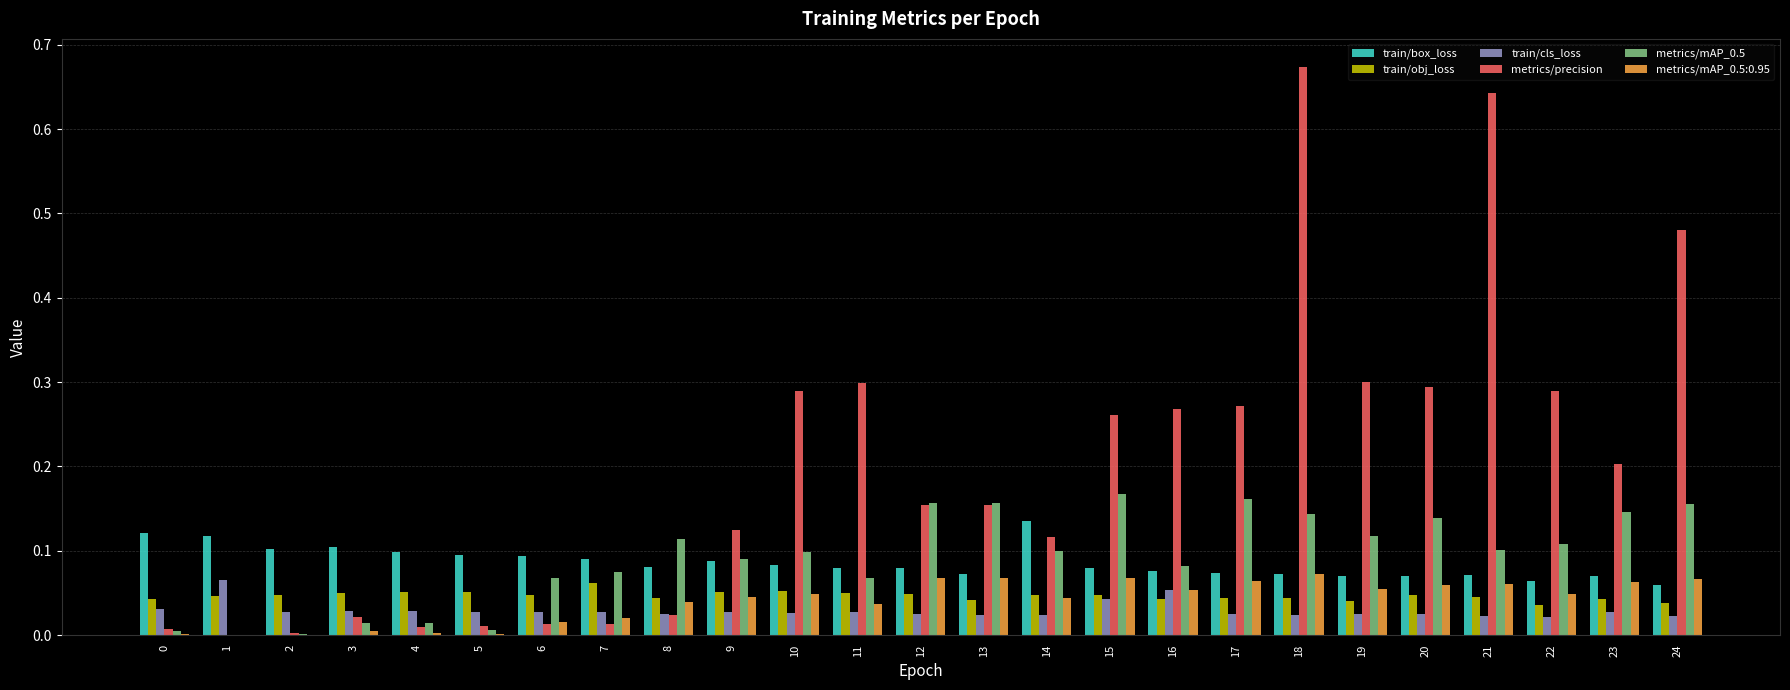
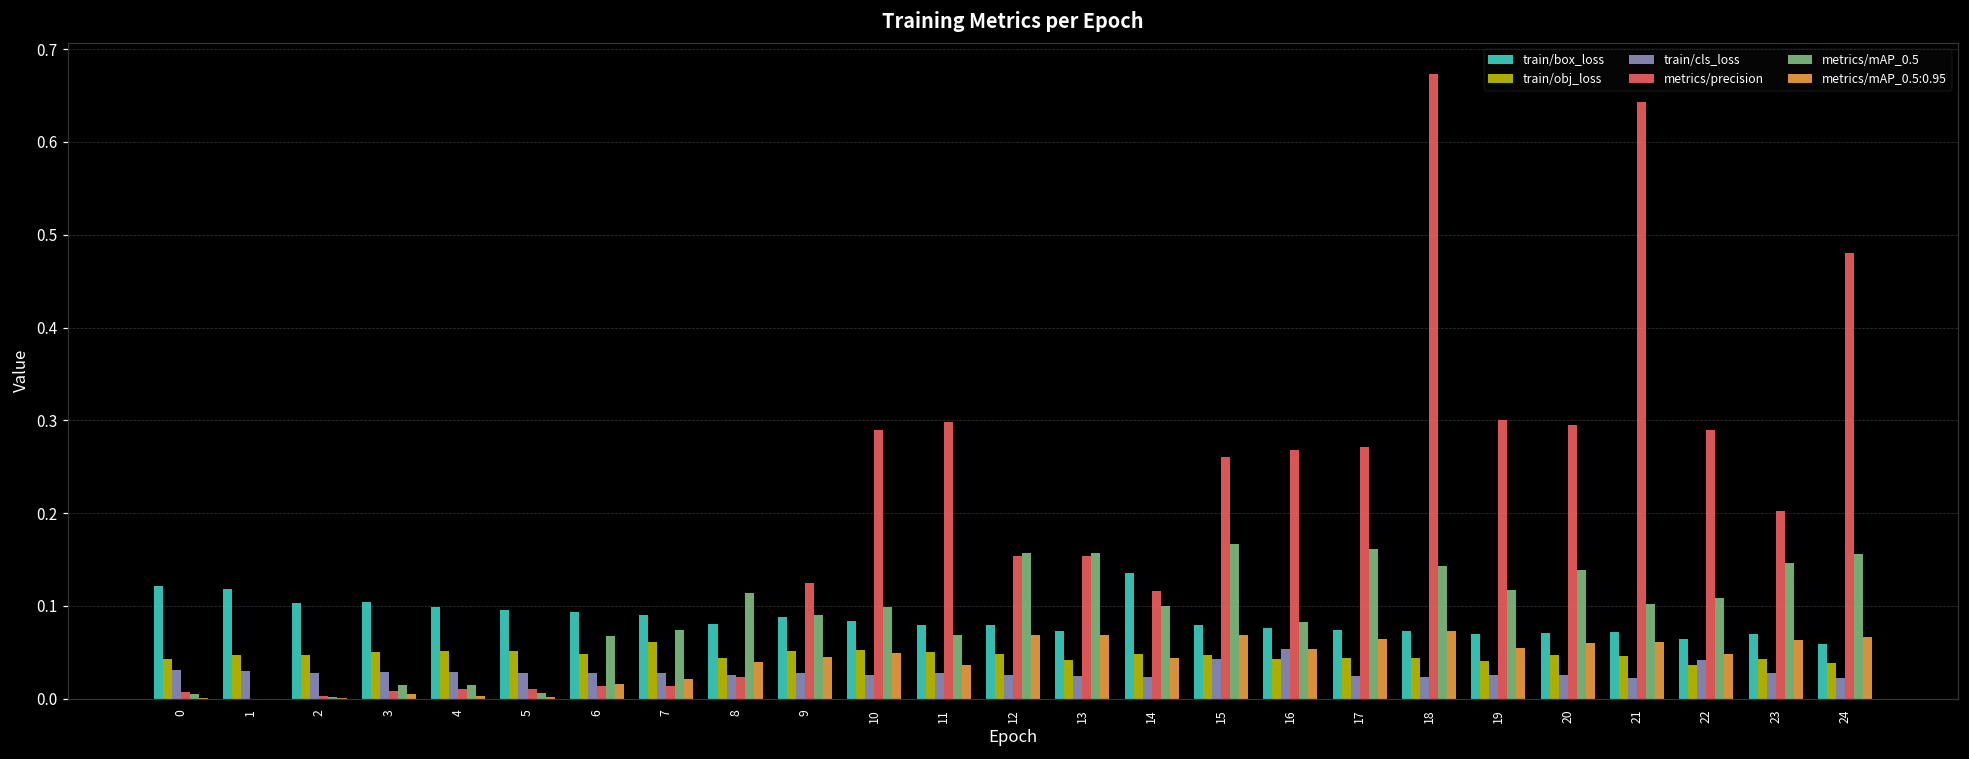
train/cls_loss, 1: 0.07 -> 0.03
metrics/precision, 3: 0.02 -> 0.01
train/cls_loss, 22: 0.02 -> 0.04
